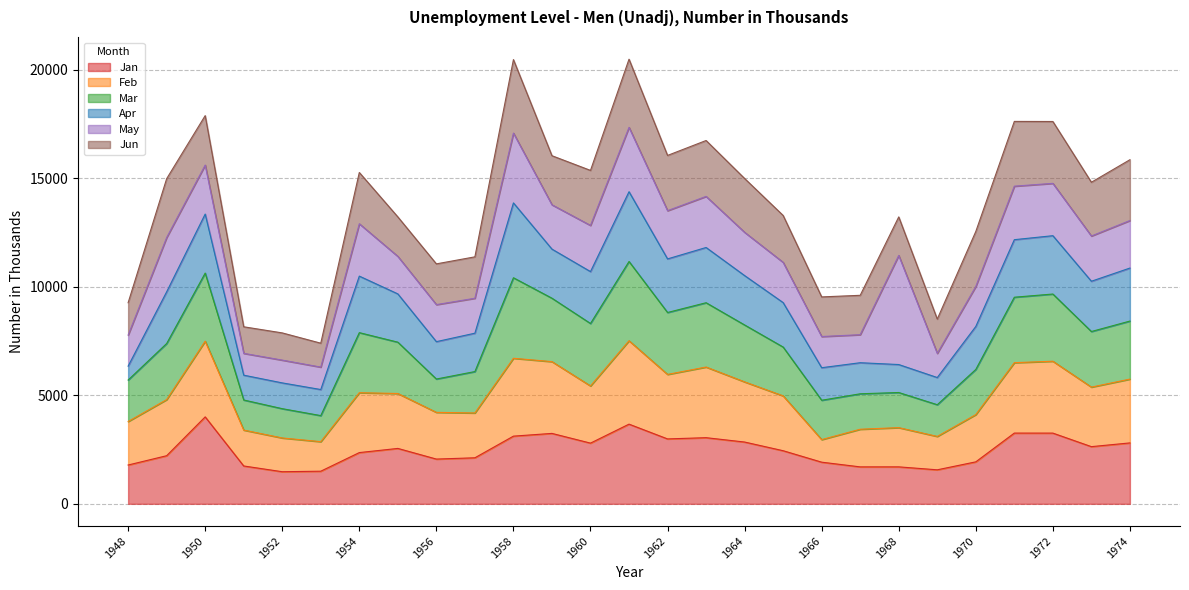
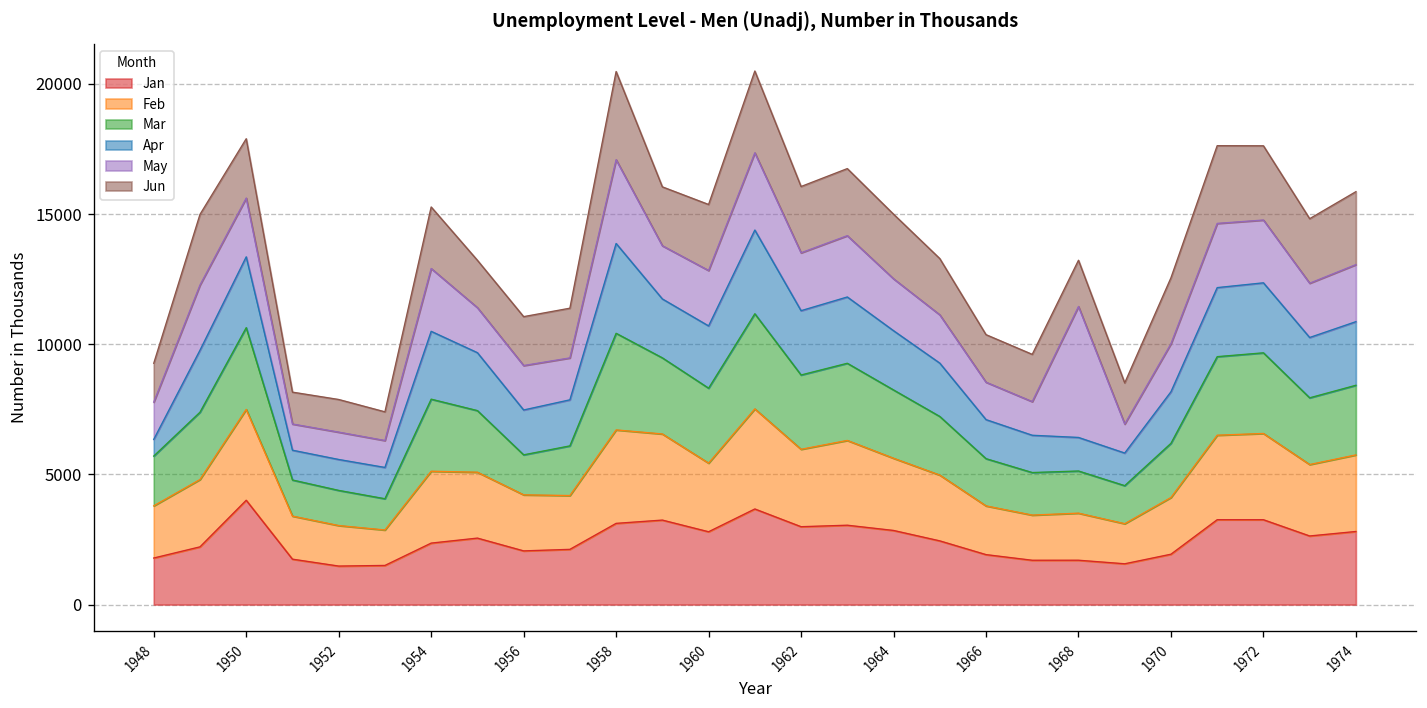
Feb, 1966: 1000 -> 1900
